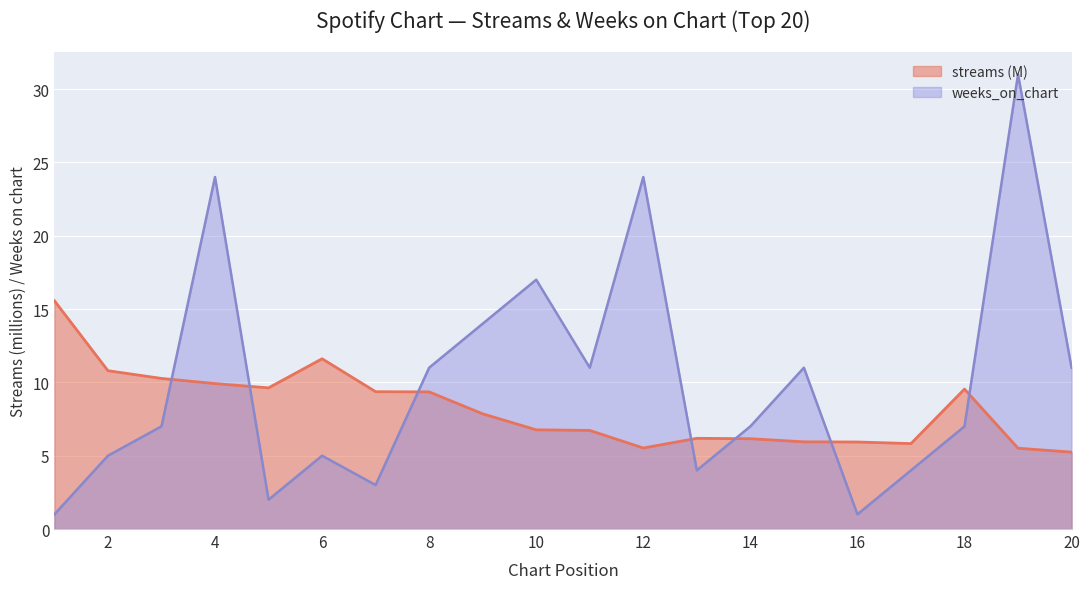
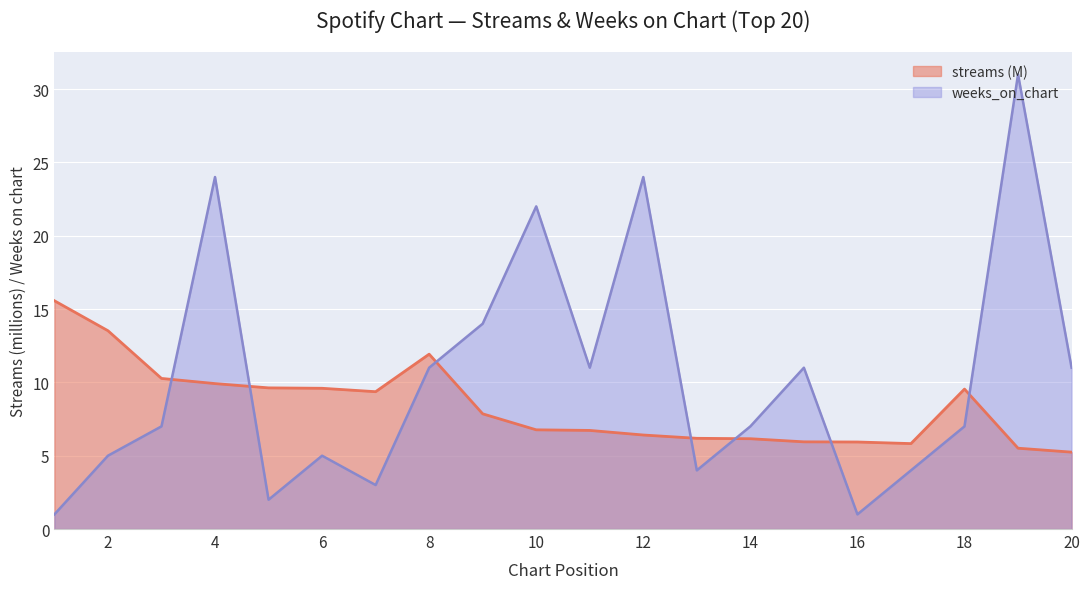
streams (M), 2: 10.8 -> 13.5
streams (M), 6: 11.6 -> 9.6
streams (M), 8: 9.4 -> 11.9
weeks_on_chart, 10: 17 -> 22
streams (M), 12: 5.5 -> 6.4
